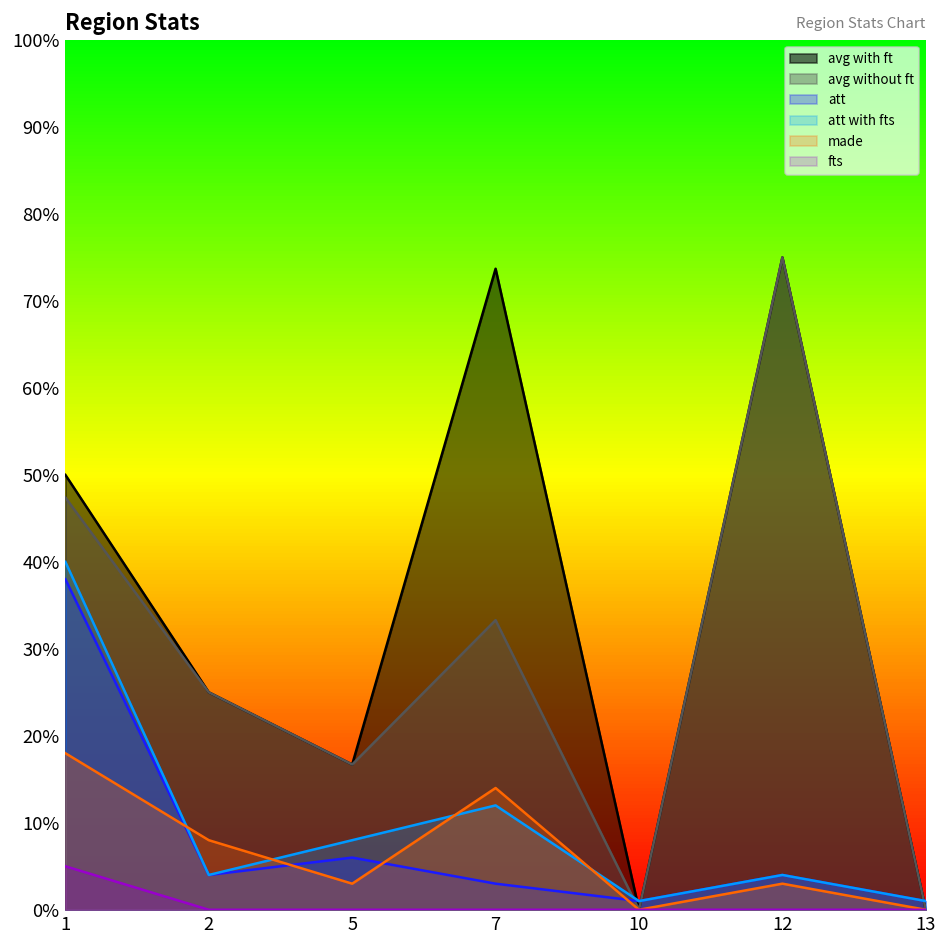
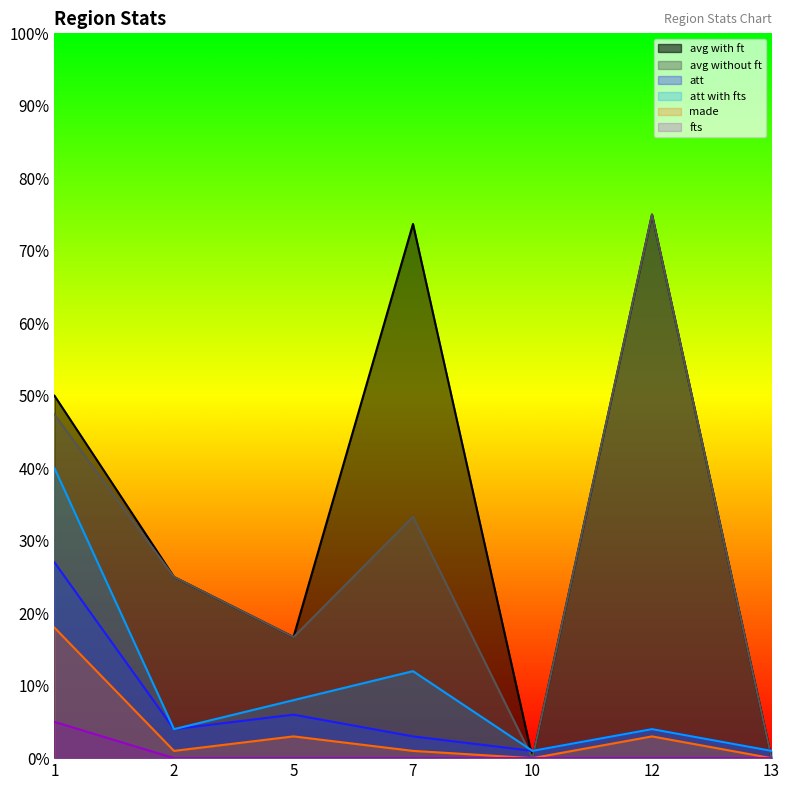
att, 1: 38% -> 27%
made, 2: 8% -> 1%
made, 7: 14% -> 1%
